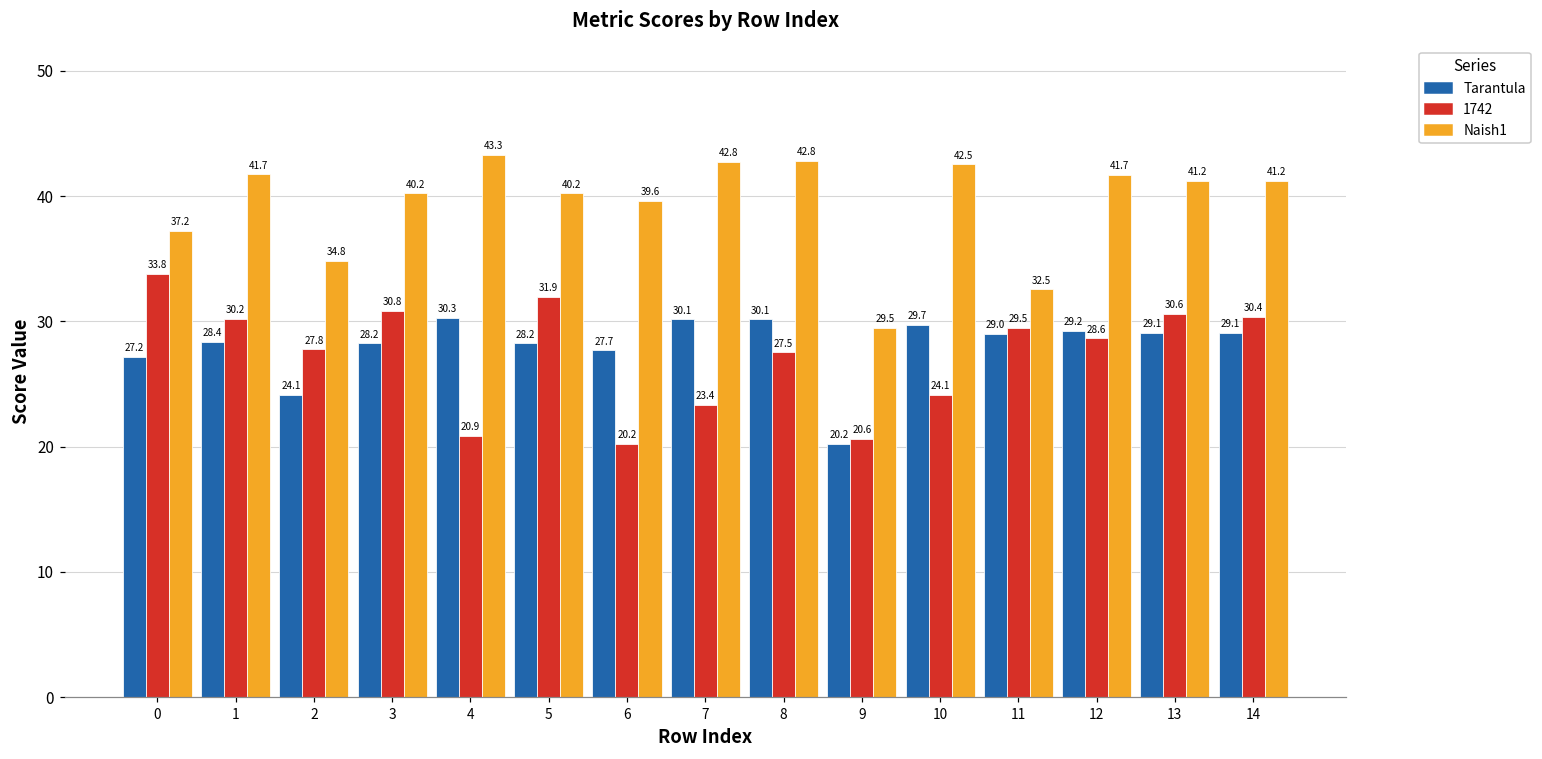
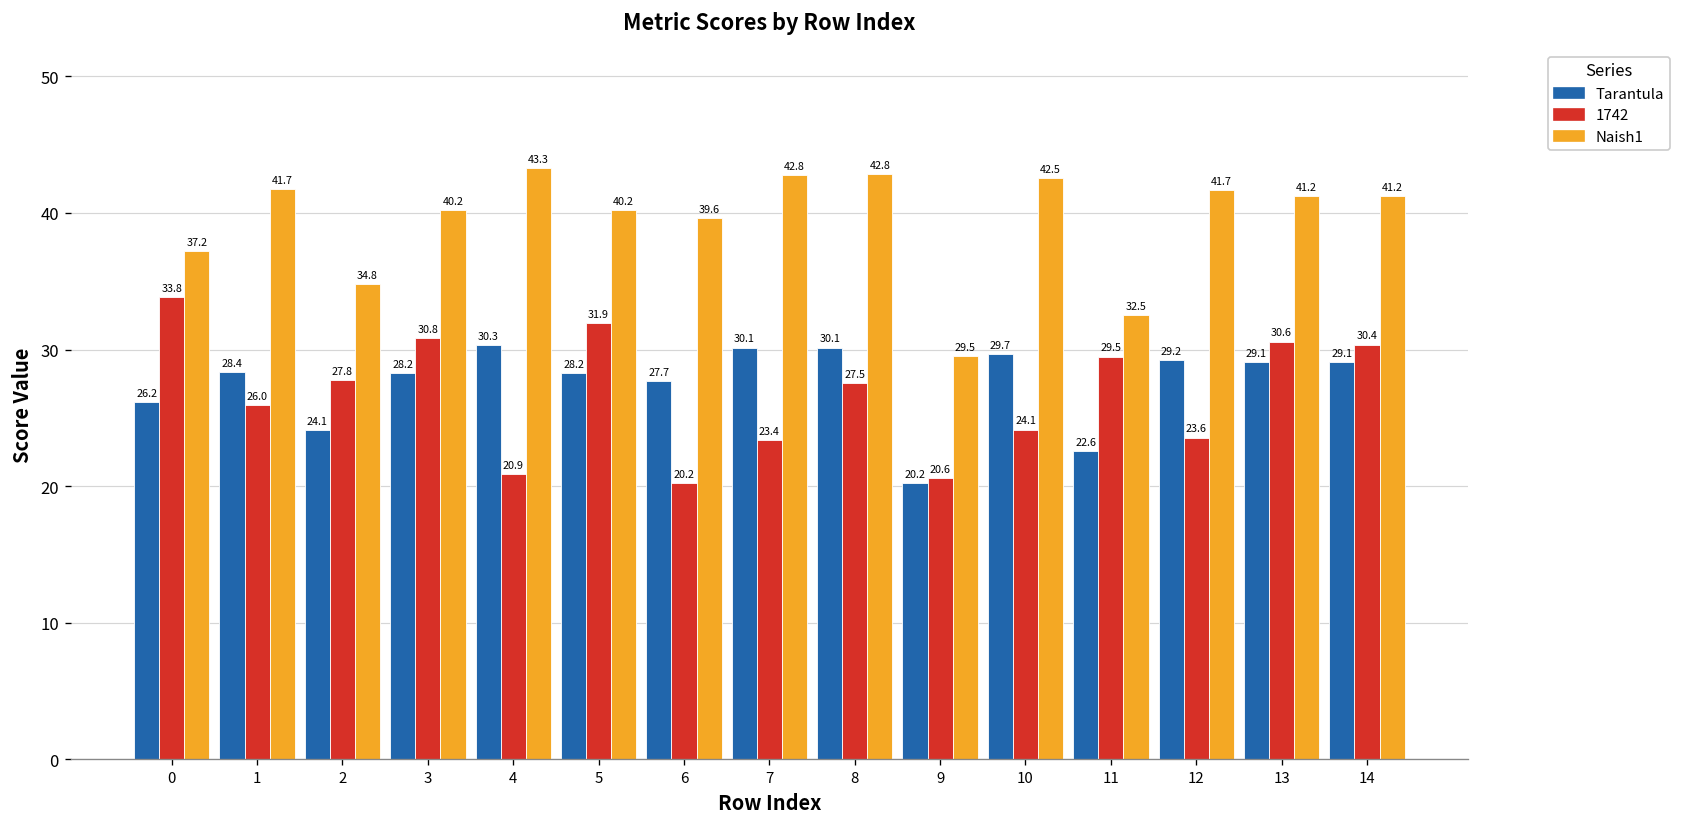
Tarantula, 0: 27.2 -> 26.2
1742, 1: 30.2 -> 26.0
Tarantula, 11: 29.0 -> 22.6
1742, 12: 28.6 -> 23.6
